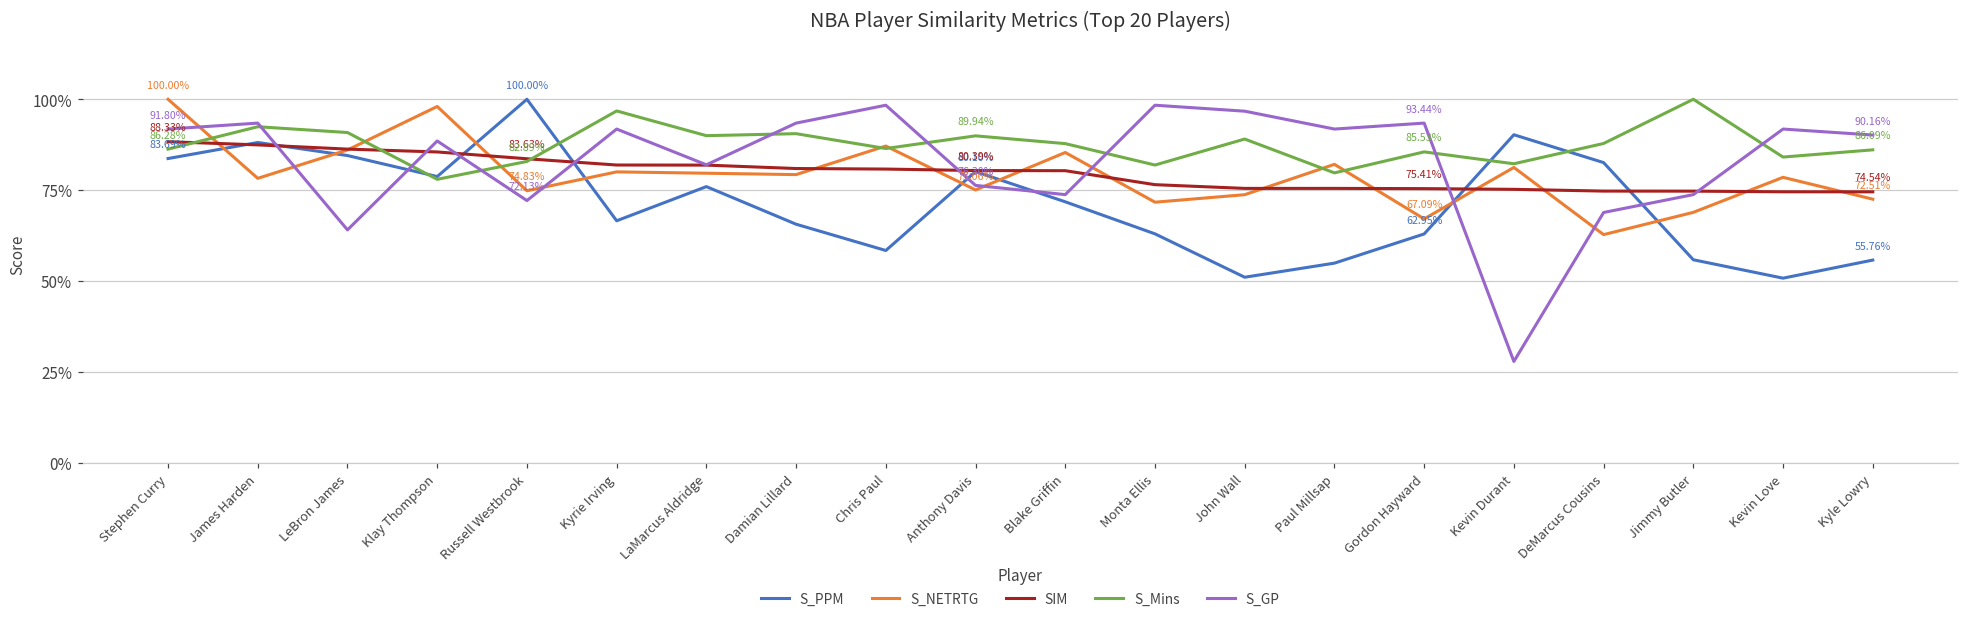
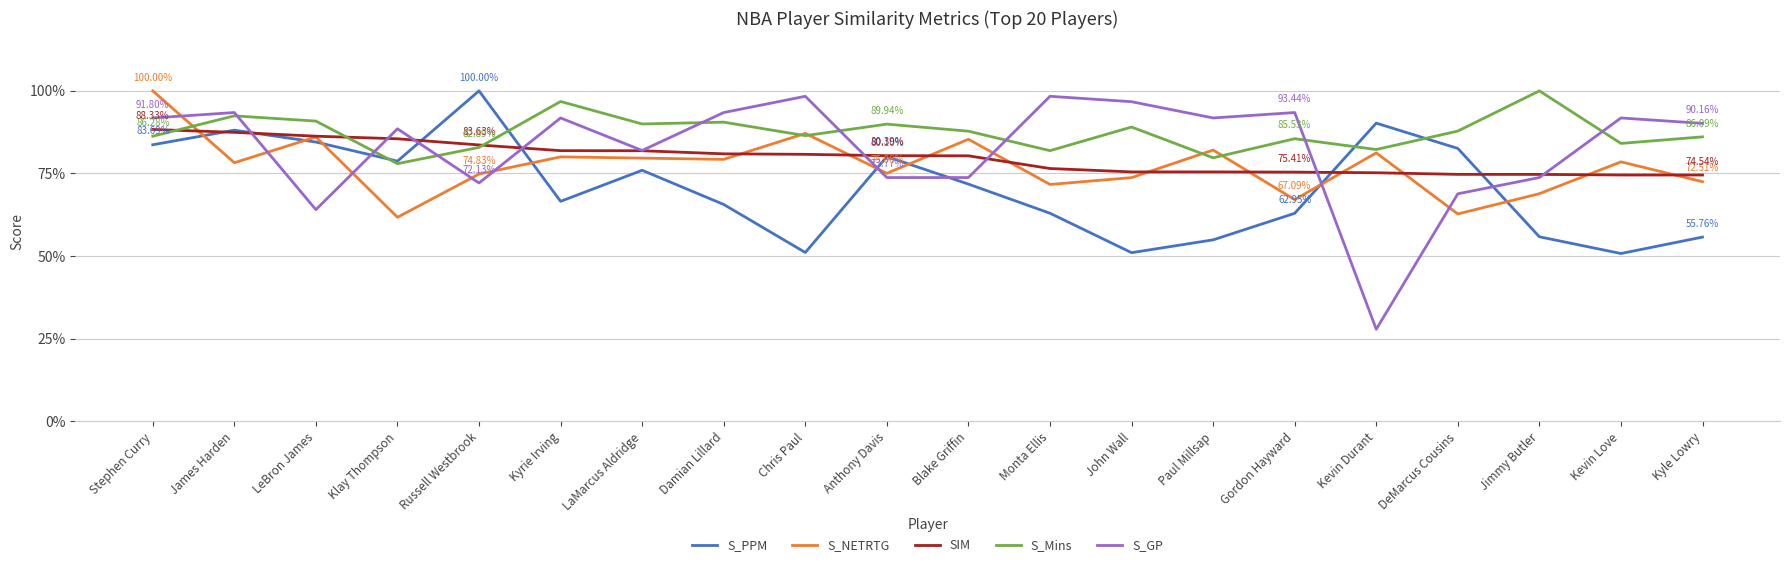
S_NETRTG, Klay Thompson: 98% -> 62%
S_PPM, Chris Paul: 58% -> 51%
S_GP, Anthony Davis: 76.30% -> 73.77%
